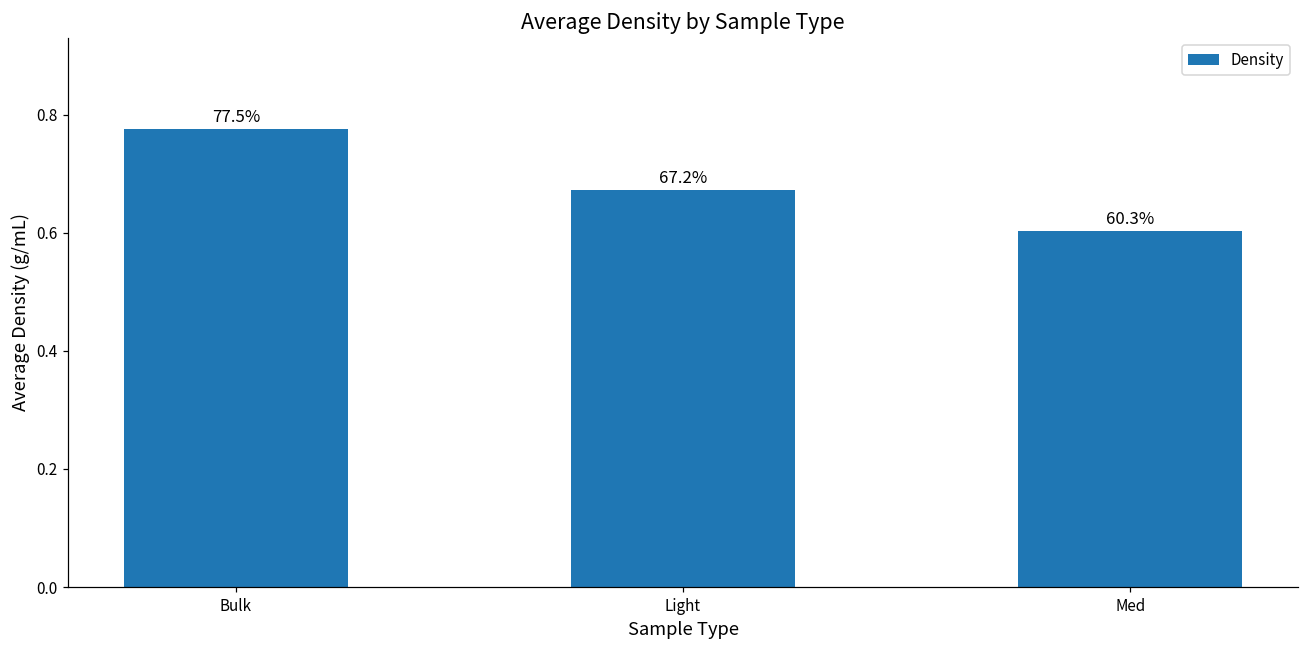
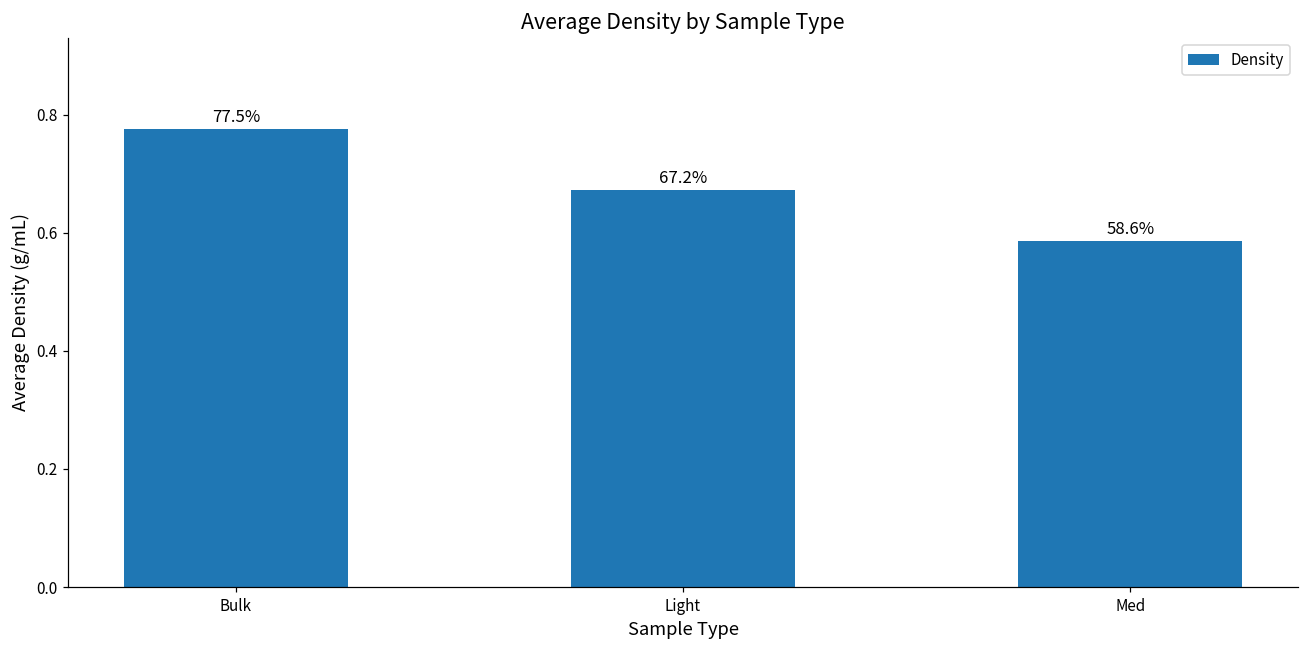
Med: 60.3% -> 58.6%
